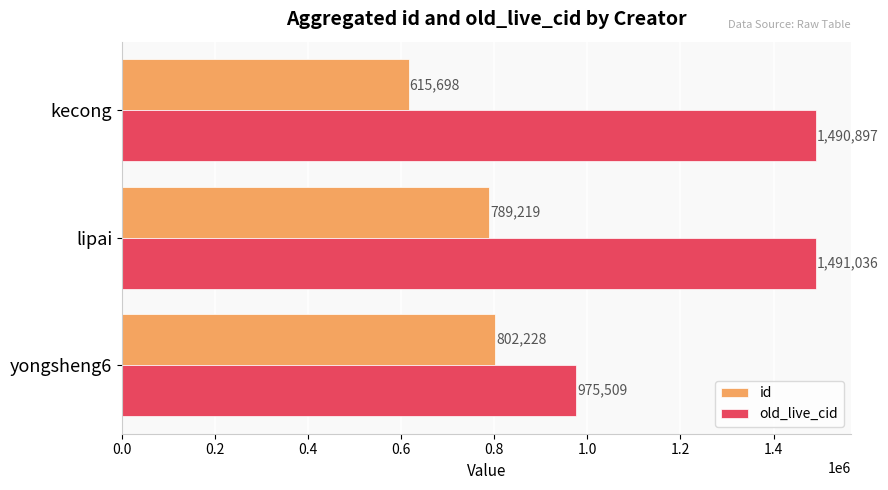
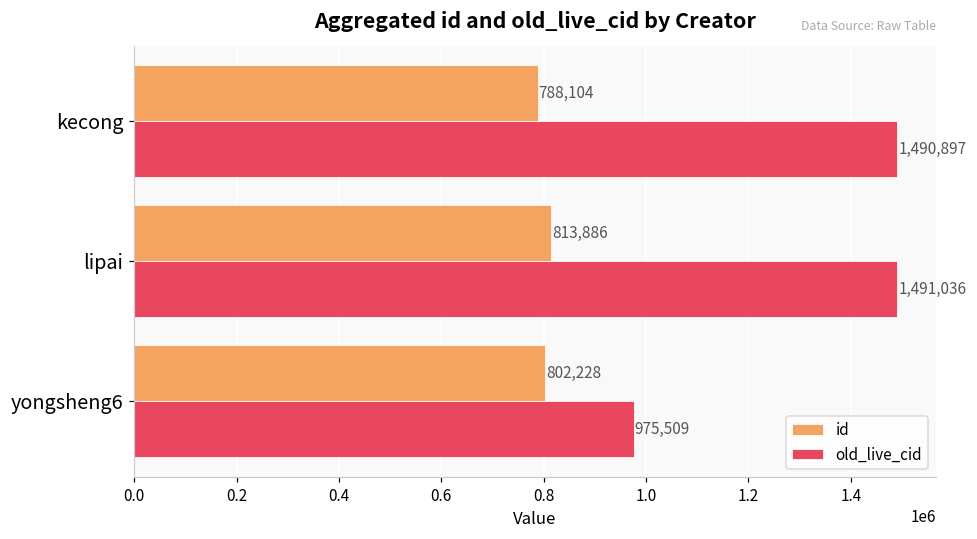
id, kecong: 615,698 -> 788,104
id, lipai: 789,219 -> 813,886
